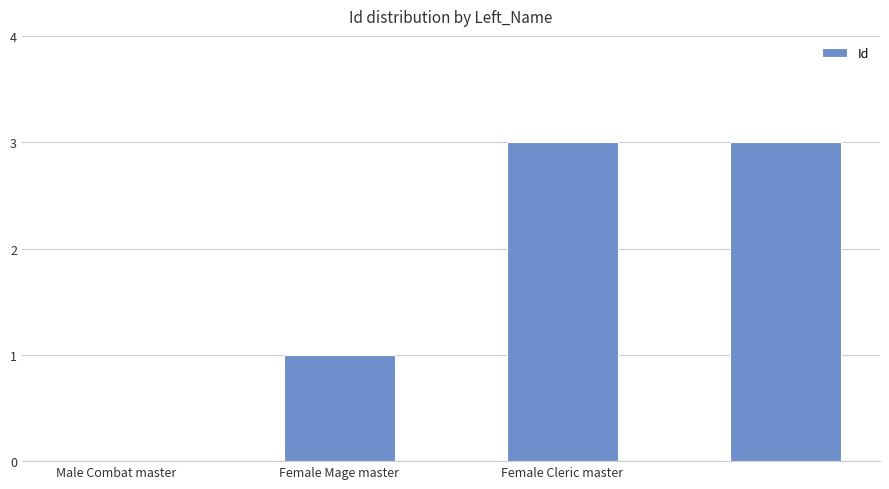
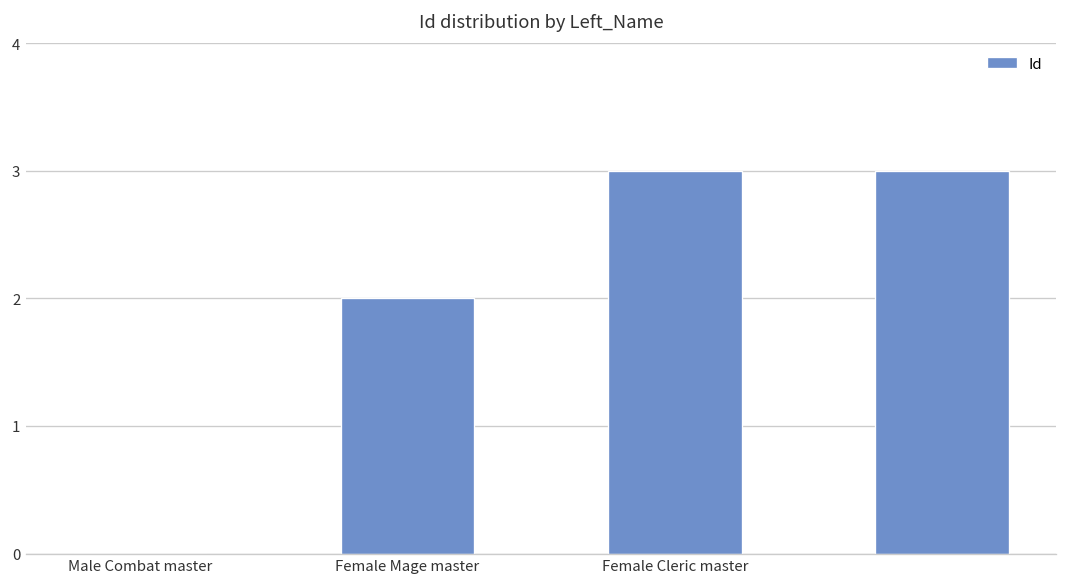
Female Mage master: 1 -> 2
